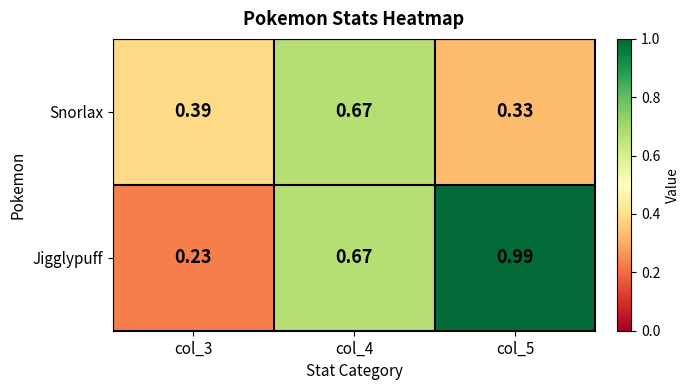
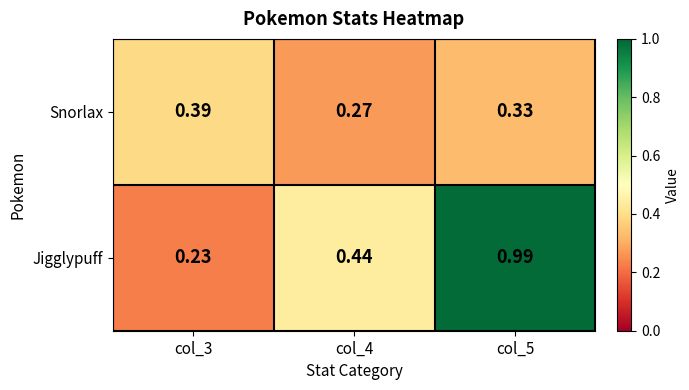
Snorlax, col_4: 0.67 -> 0.27
Jigglypuff, col_4: 0.67 -> 0.44
